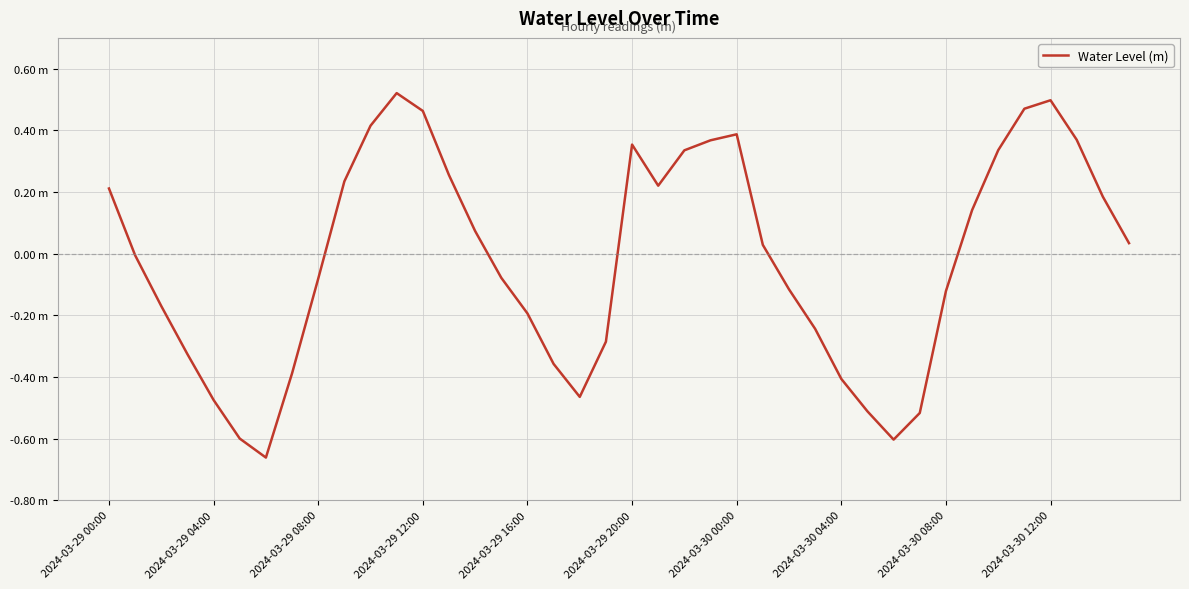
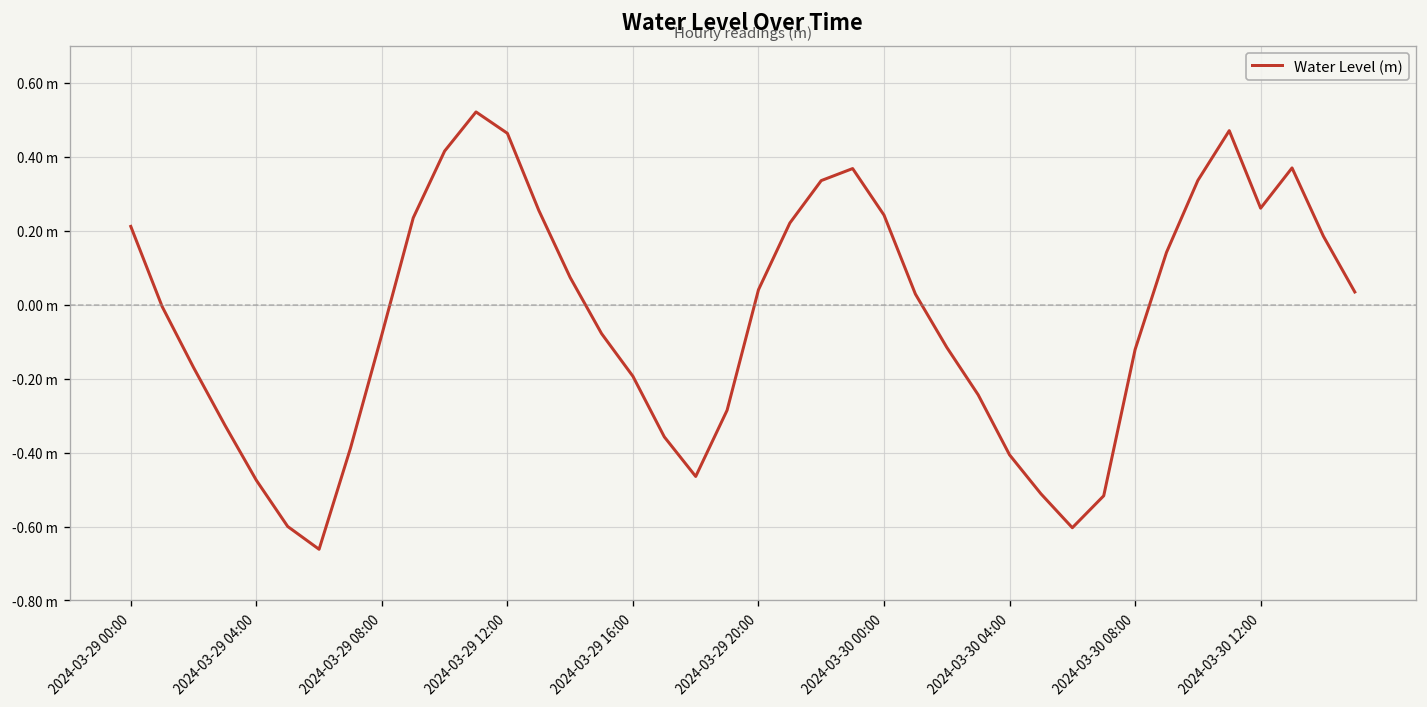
2024-03-29 20:00: 0.35 m -> 0.04 m
2024-03-30 00:00: 0.39 m -> 0.24 m
2024-03-30 12:00: 0.50 m -> 0.26 m
